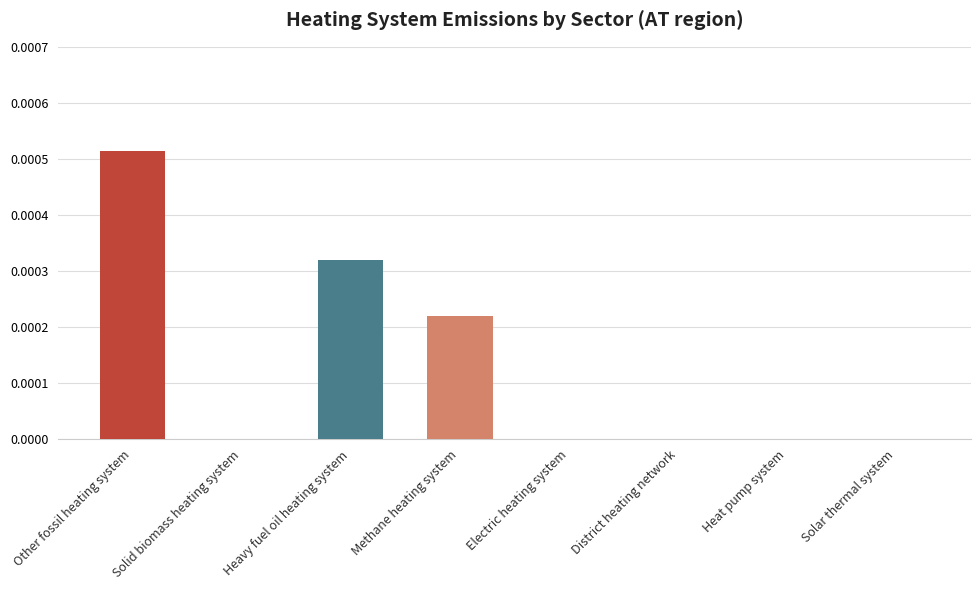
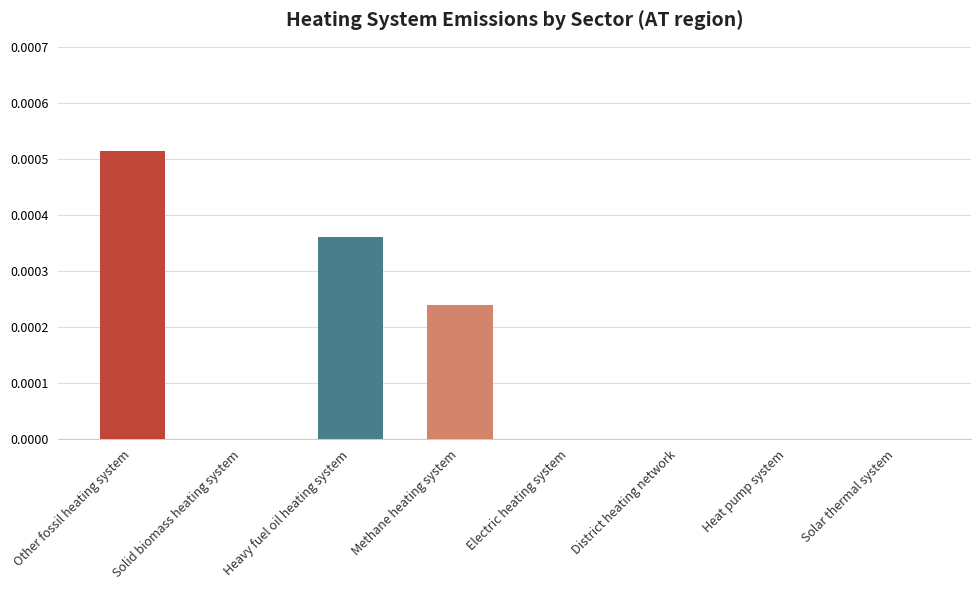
Heavy fuel oil heating system: 0.00032 -> 0.00036
Methane heating system: 0.00022 -> 0.00024
